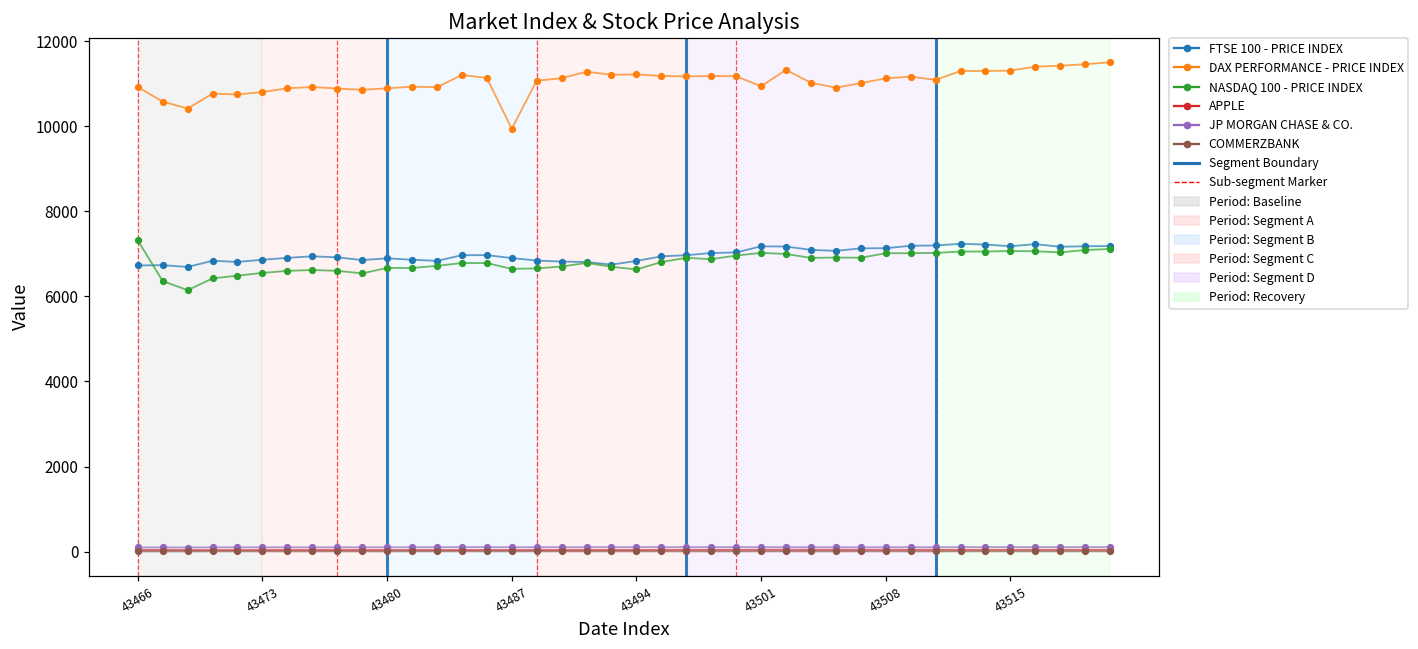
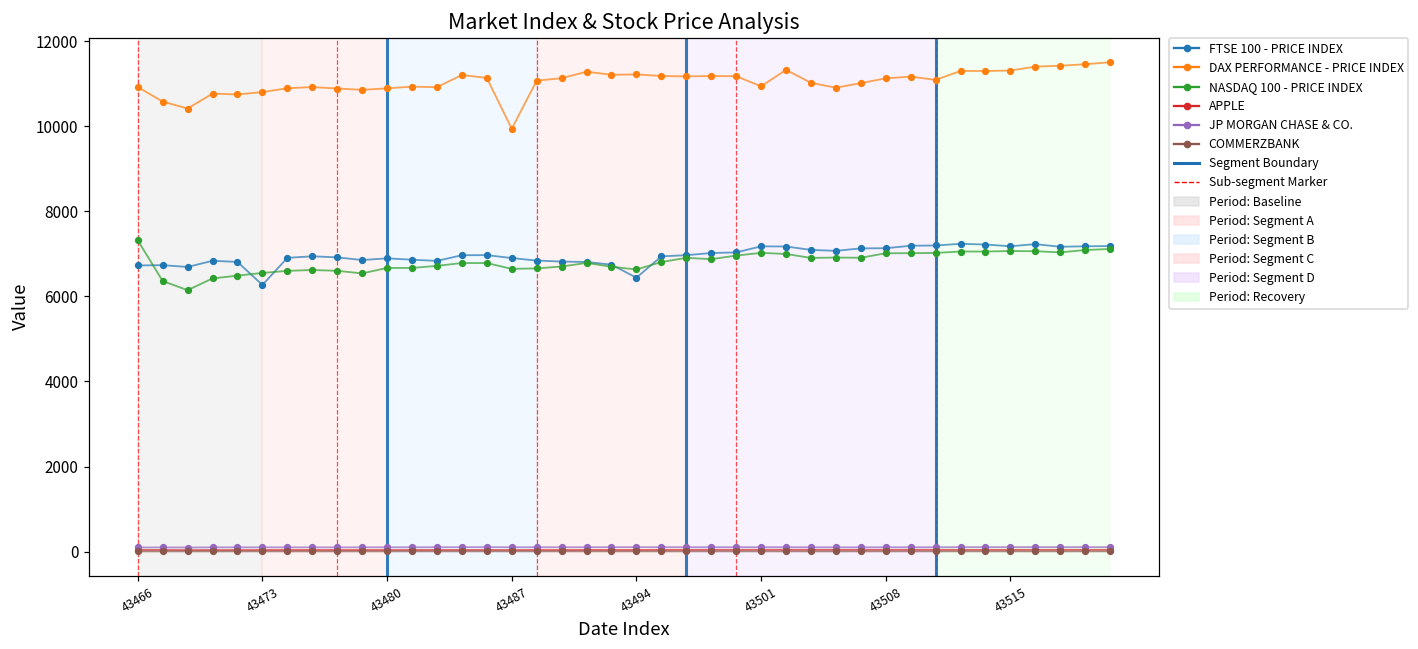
FTSE 100 - PRICE INDEX, 43473: 6900 -> 6300
FTSE 100 - PRICE INDEX, 43494: 6800 -> 6400
